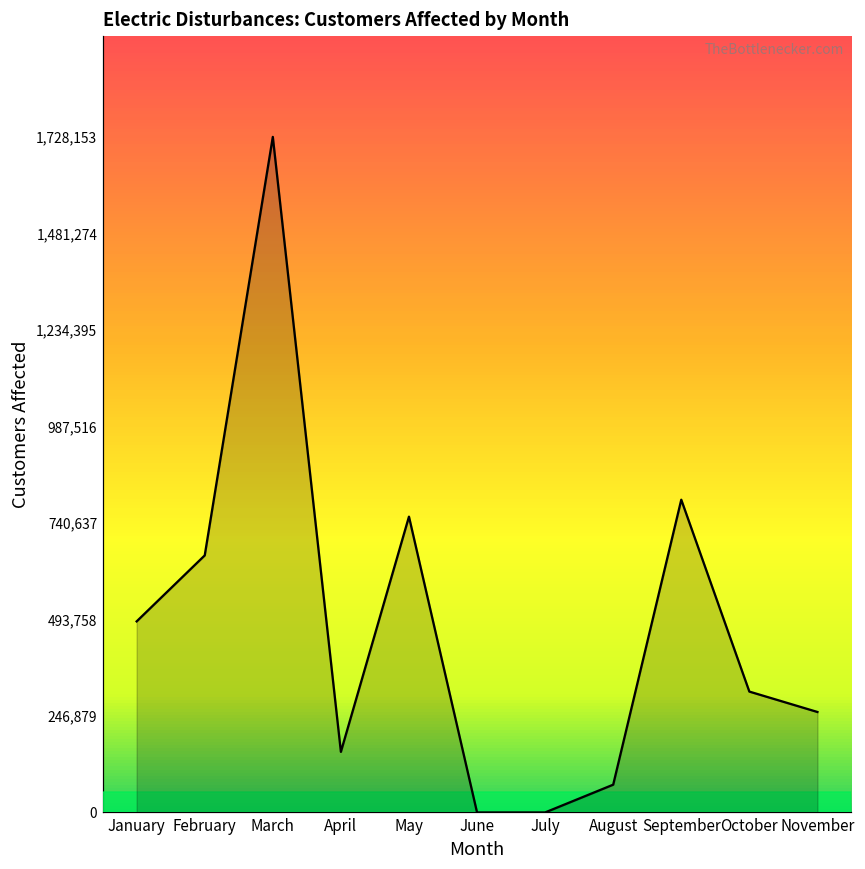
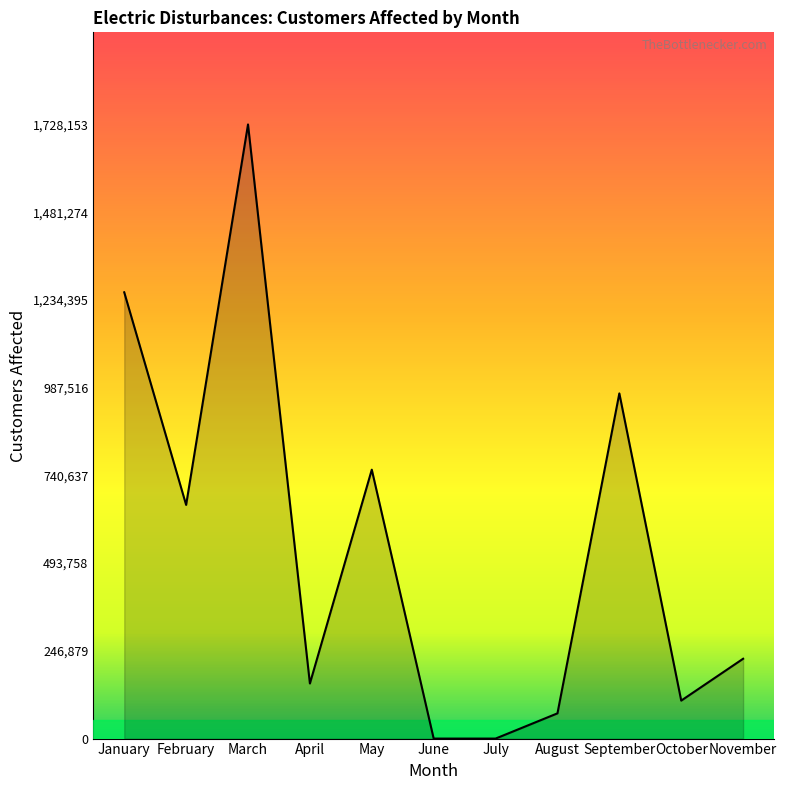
January: 490,000 -> 1,260,000
September: 800,000 -> 970,000
October: 310,000 -> 110,000
November: 260,000 -> 220,000
